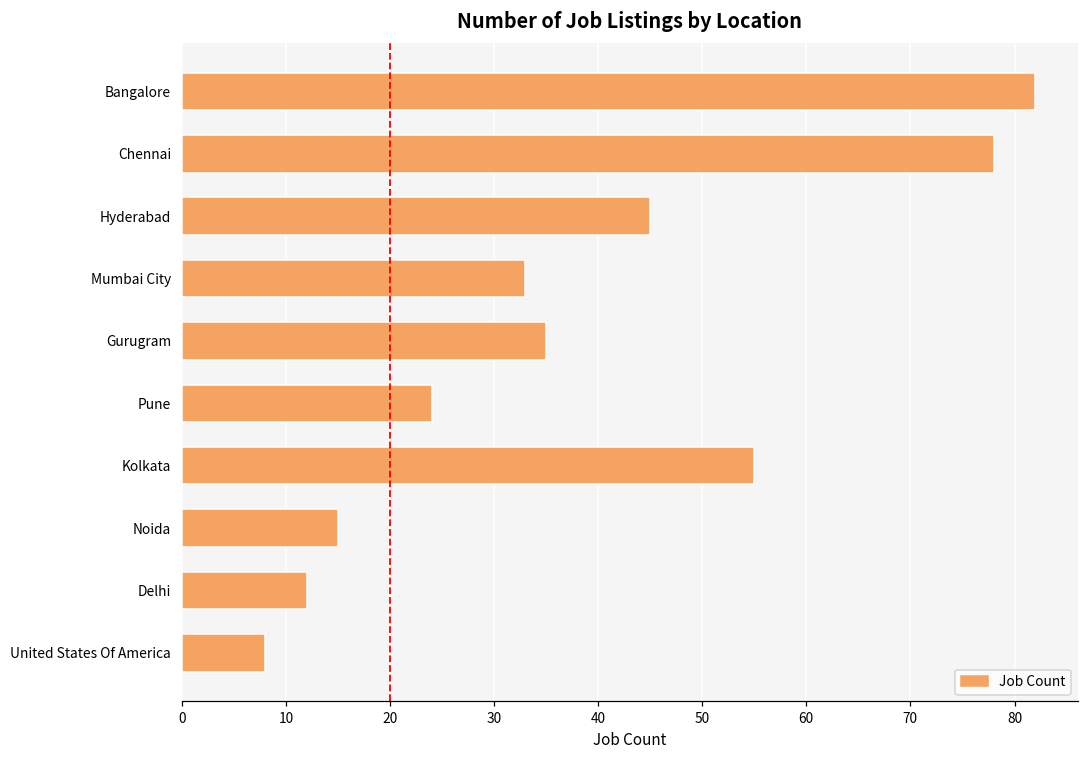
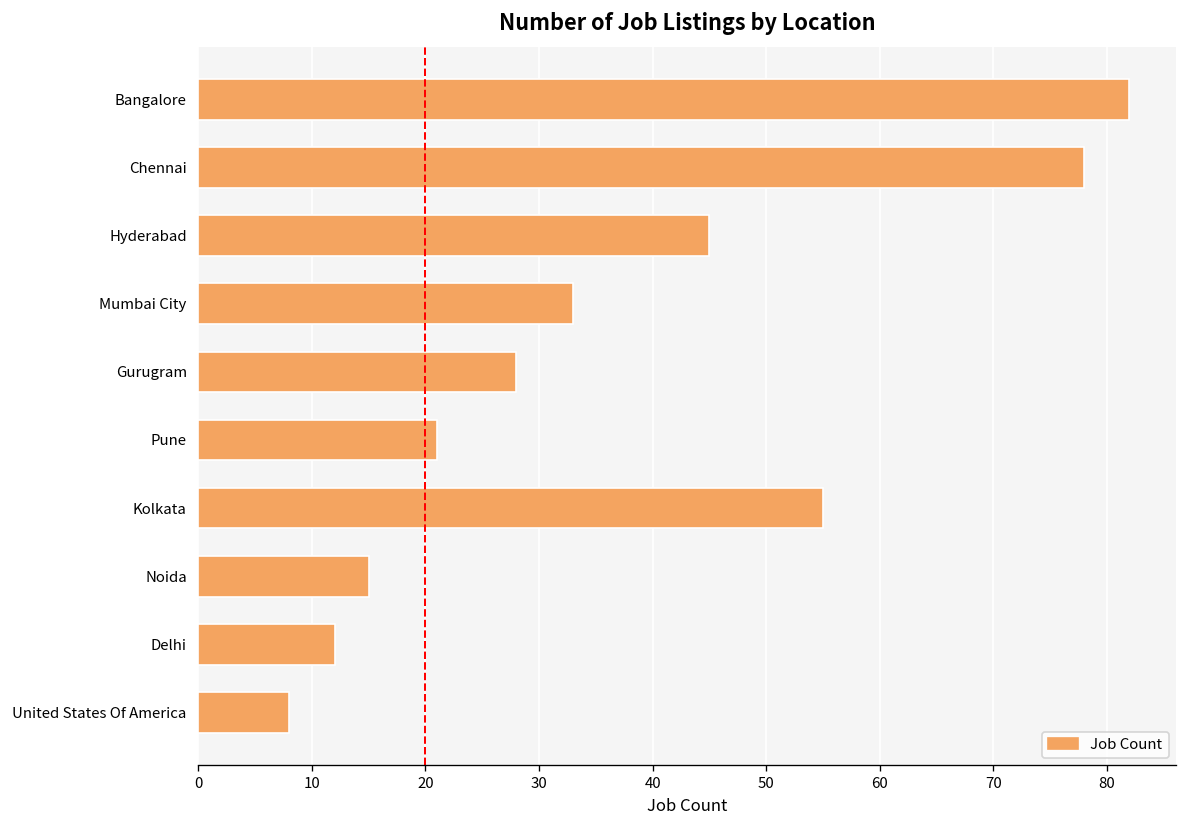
Gurugram: 35 -> 28
Pune: 24 -> 21
